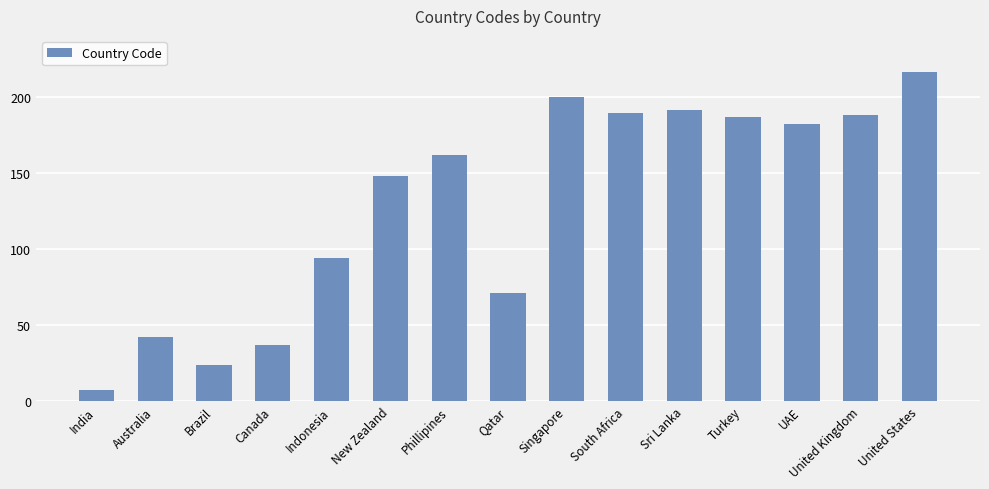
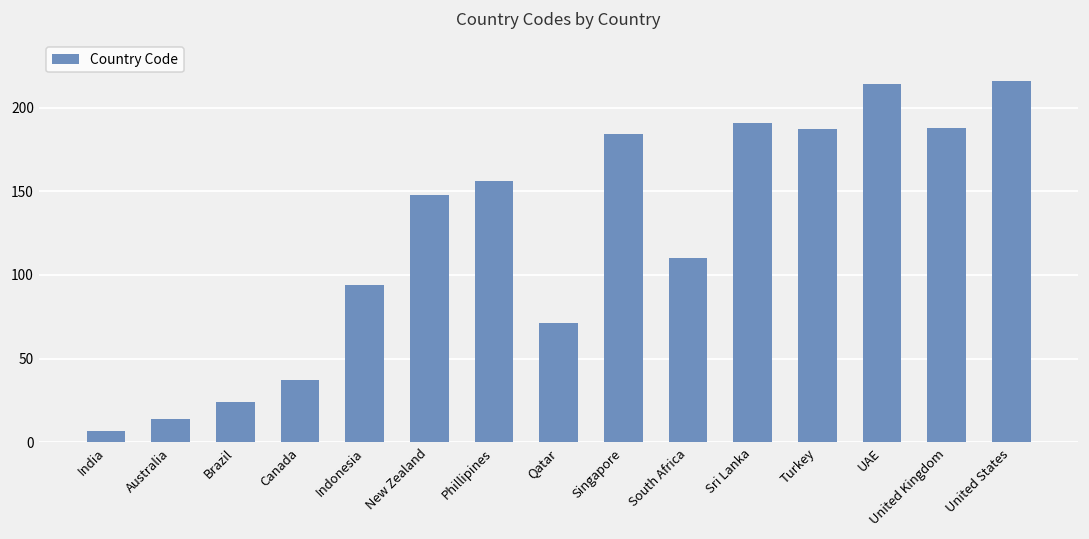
Australia: 42 -> 14
Phillipines: 162 -> 156
Singapore: 200 -> 184
South Africa: 189 -> 110
UAE: 182 -> 214
